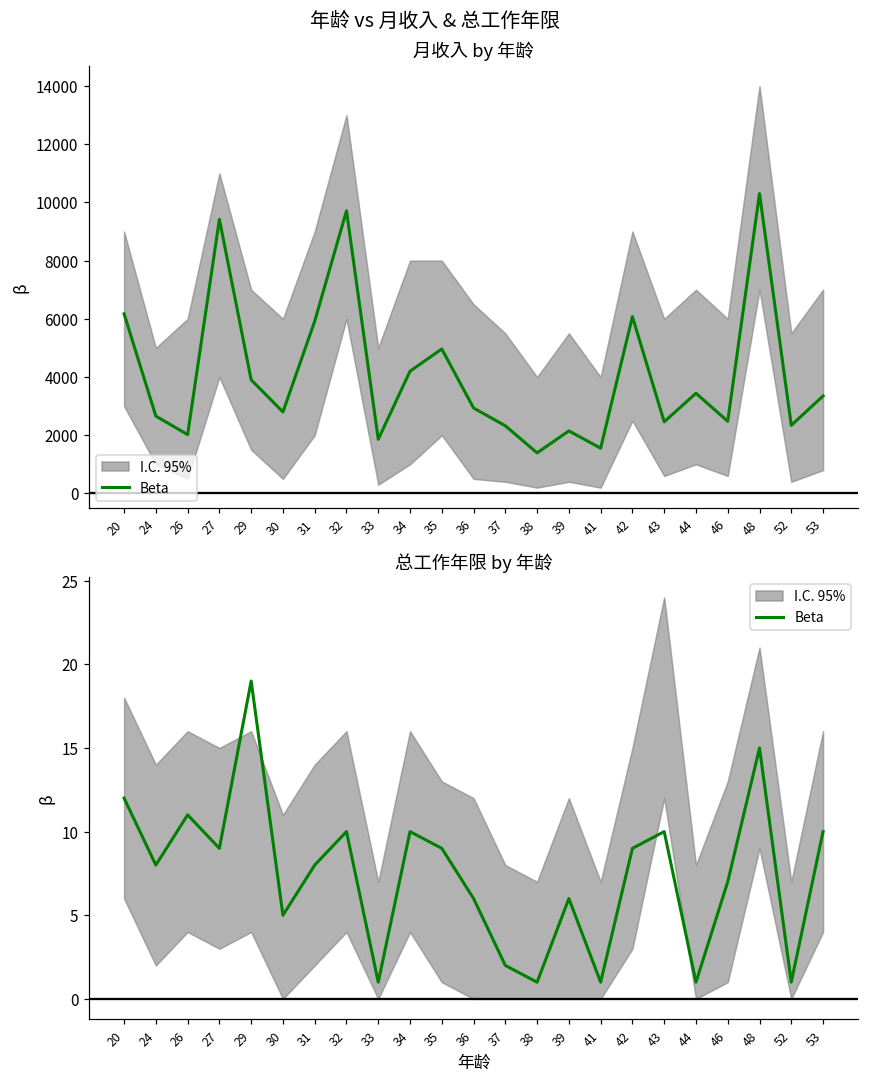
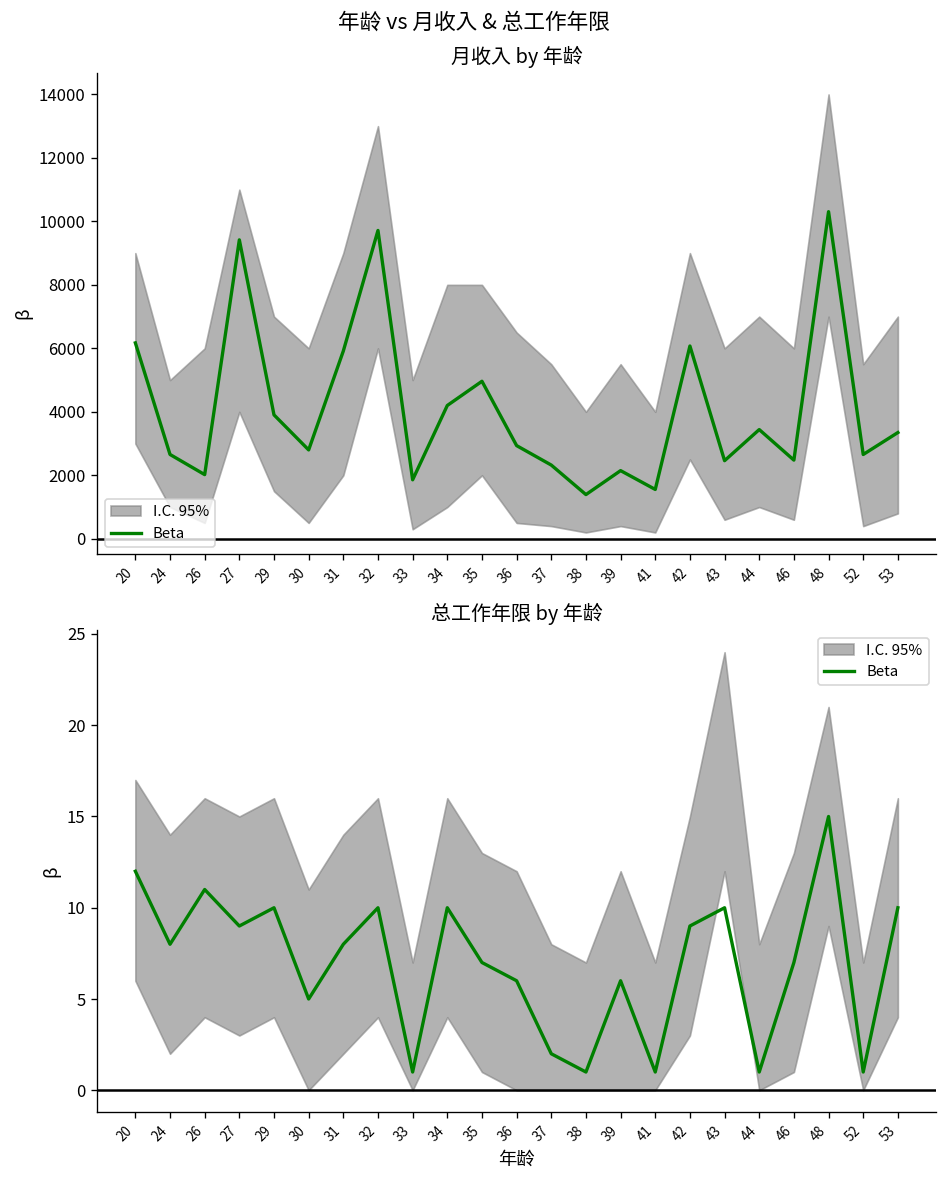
月收入 by 年龄, Beta, 52: 2300 -> 2700
总工作年限 by 年龄, I.C. 95%, 20: 18 -> 17
总工作年限 by 年龄, Beta, 29: 19 -> 10
总工作年限 by 年龄, Beta, 35: 9 -> 7
